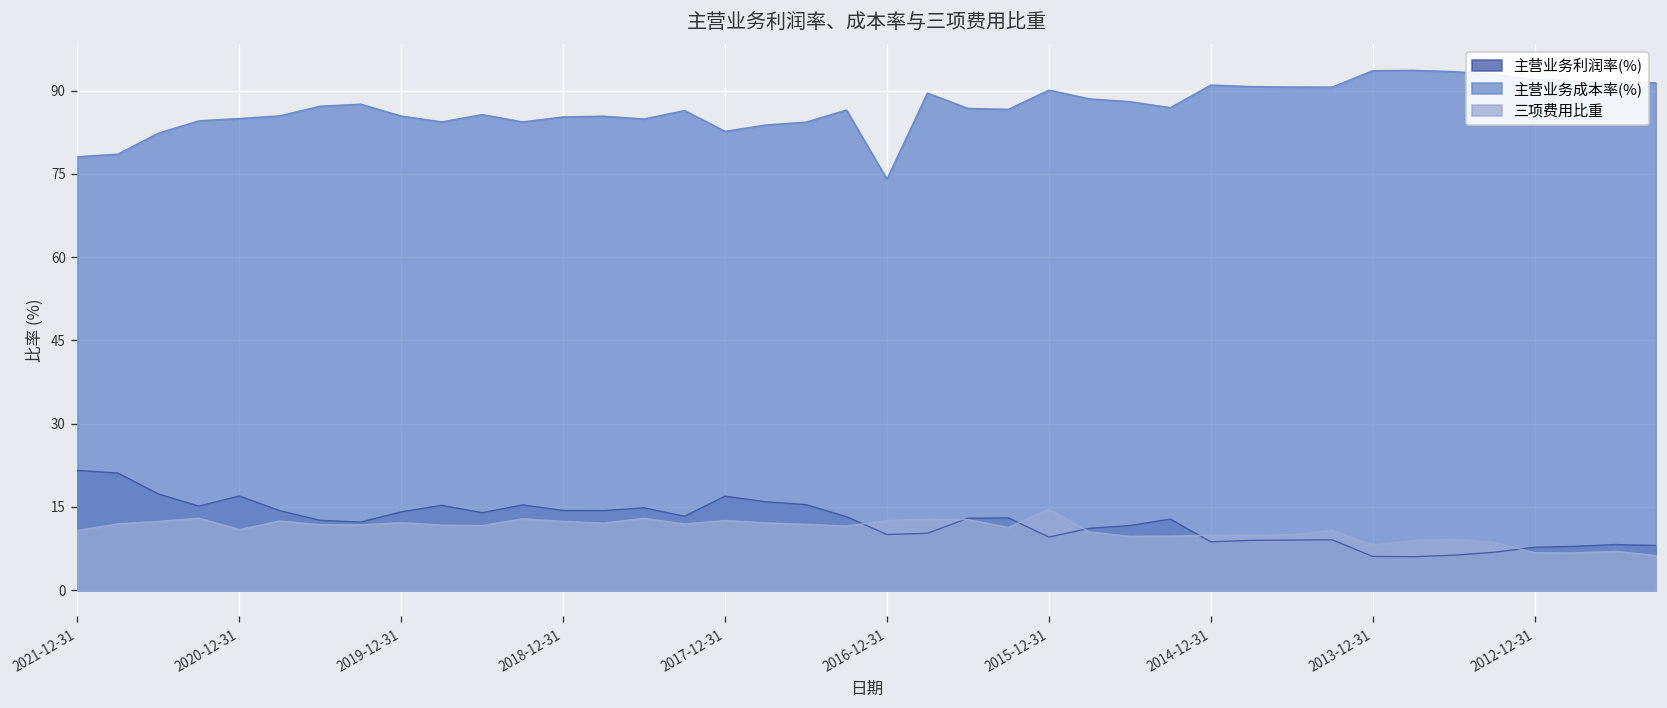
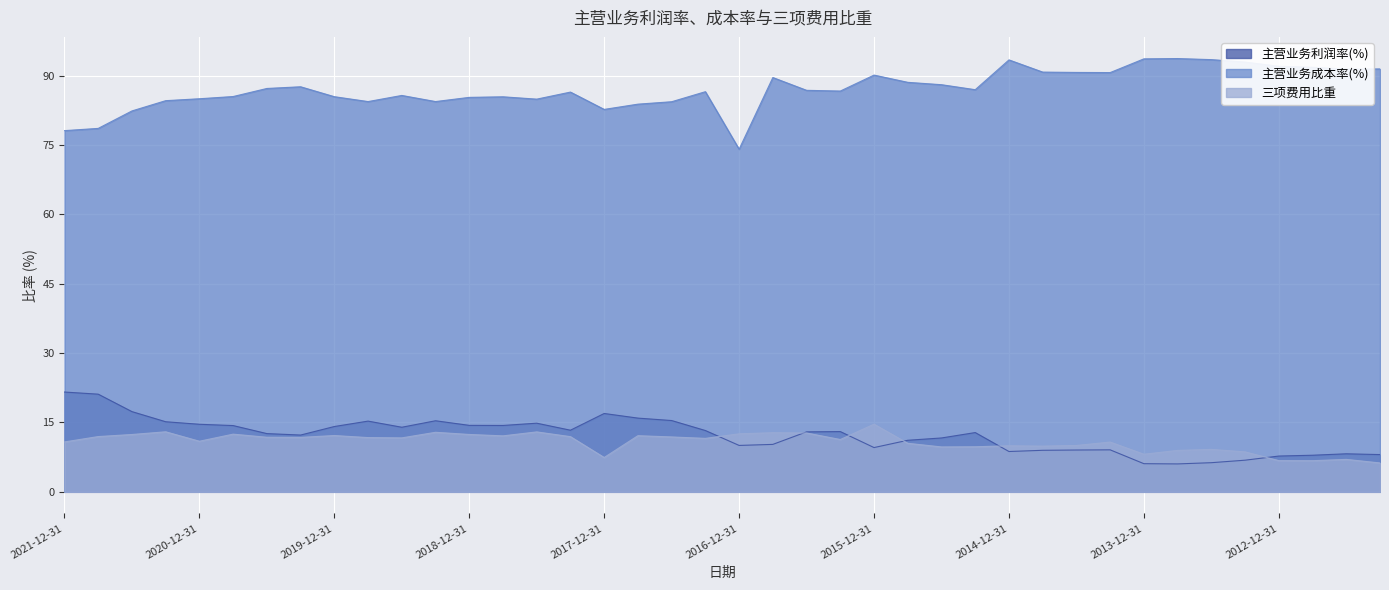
主营业务利润率(%), 2020-12-31: 17 -> 15
三项费用比重, 2017-12-31: 13 -> 7
主营业务成本率(%), 2014-12-31: 91 -> 93
